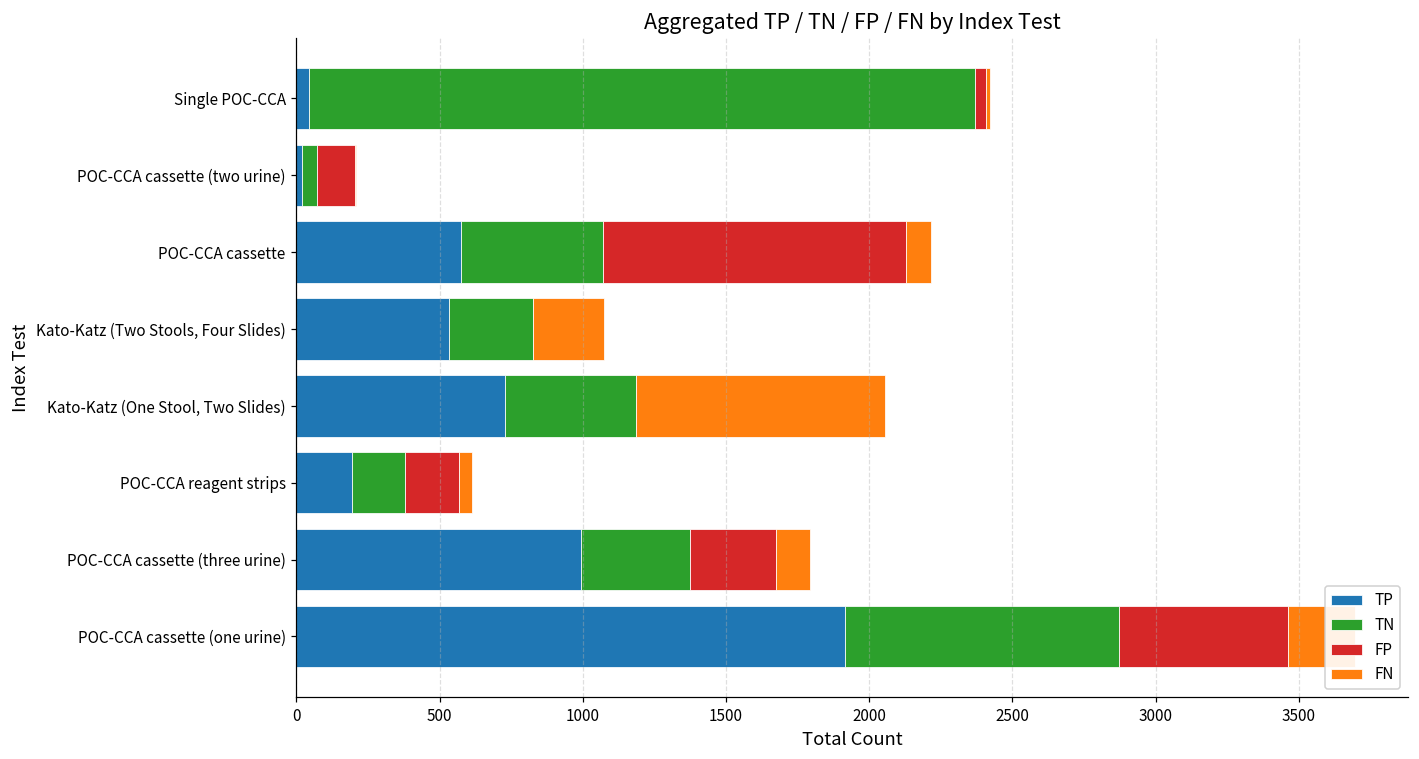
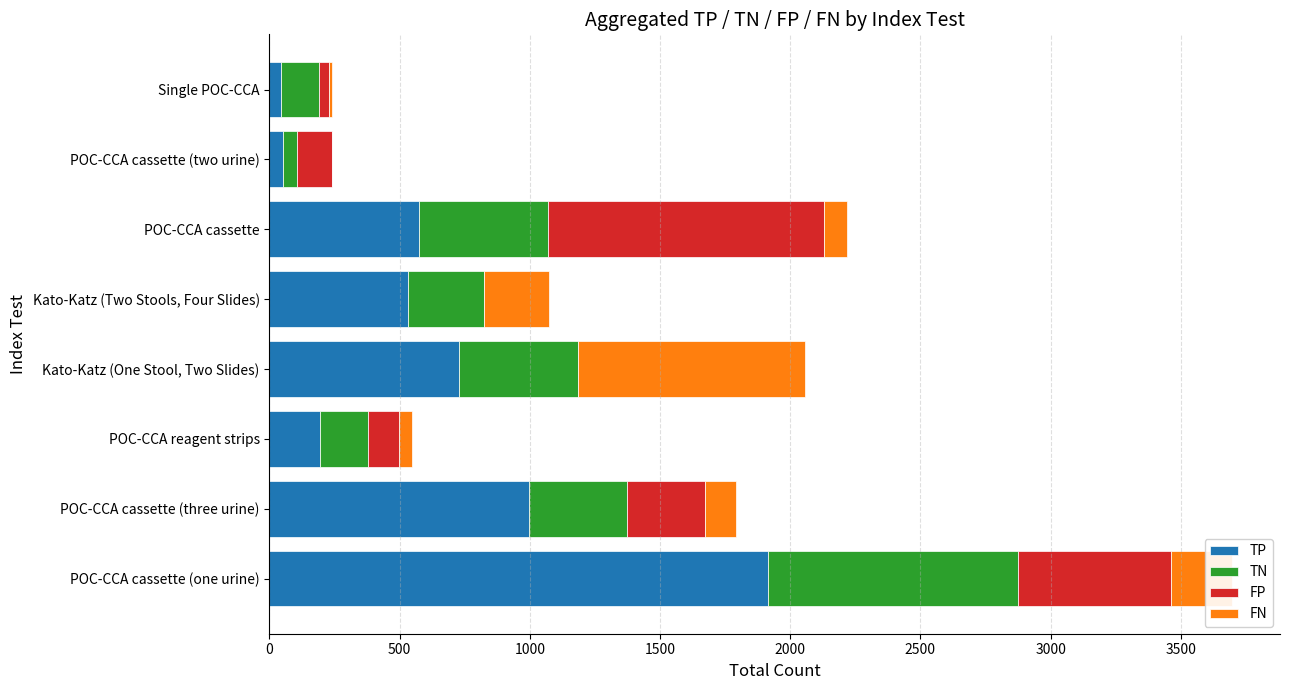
TN, Single POC-CCA: 2330 -> 150
TP, POC-CCA cassette (two urine): 20 -> 50
FP, POC-CCA reagent strips: 190 -> 120
